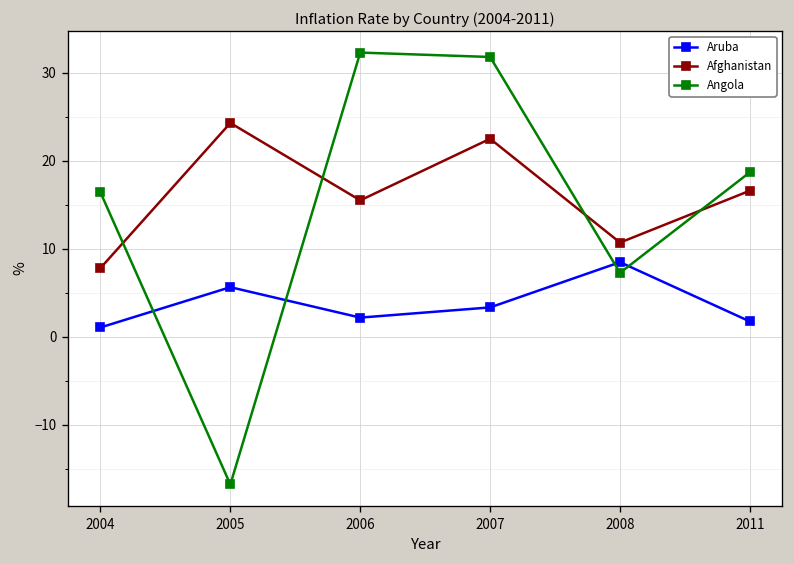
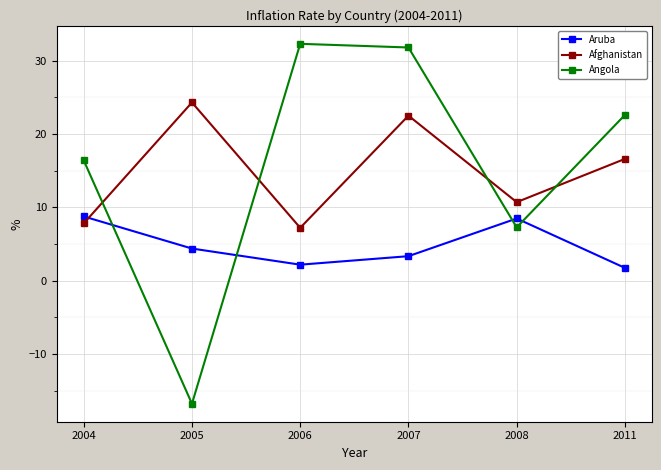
Aruba, 2004: 1 -> 9
Aruba, 2005: 6 -> 4
Afghanistan, 2006: 16 -> 7
Angola, 2011: 19 -> 23
